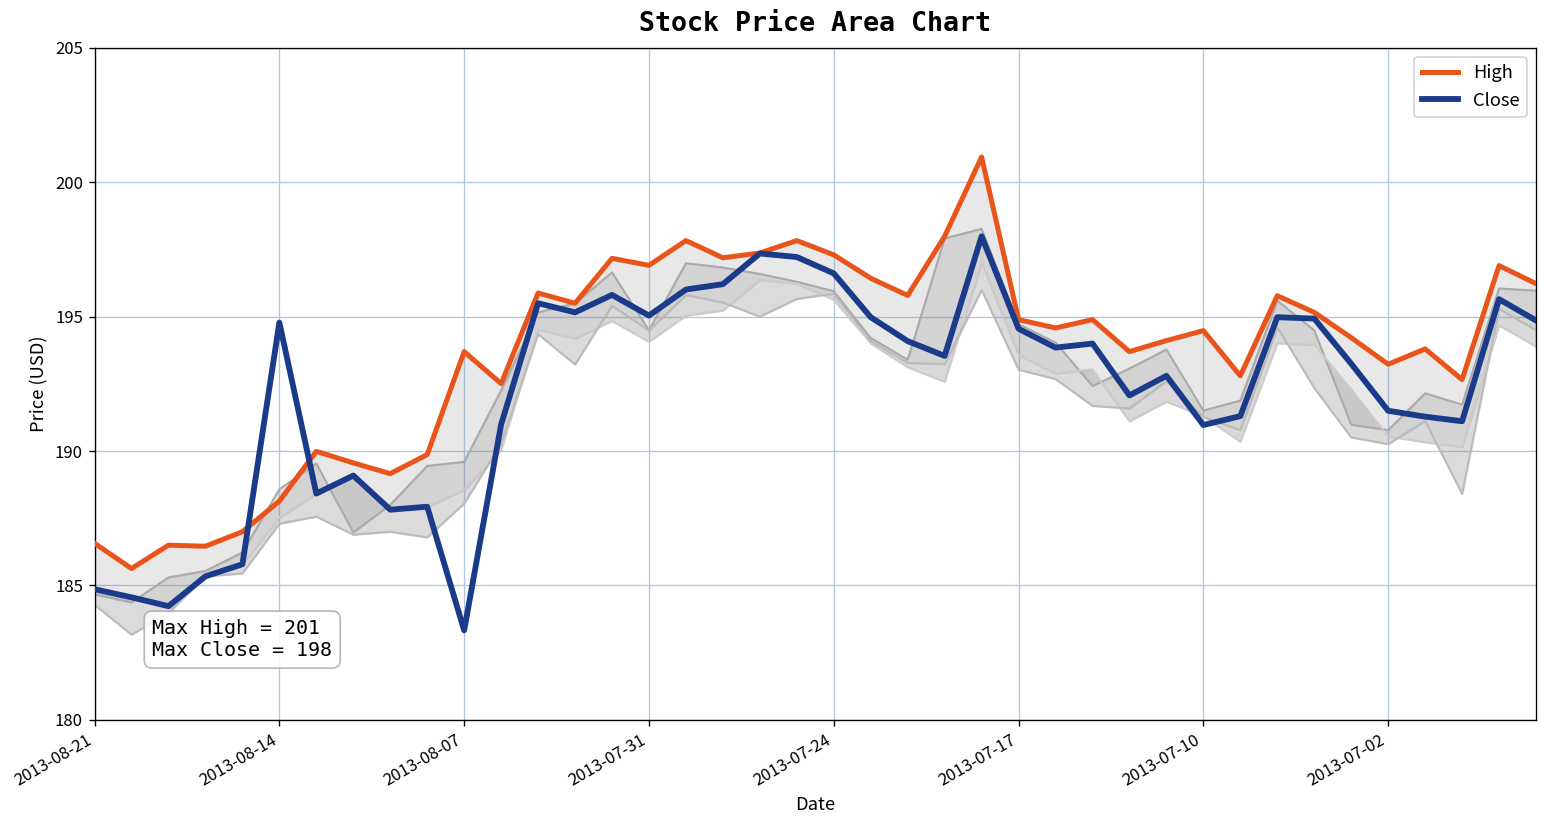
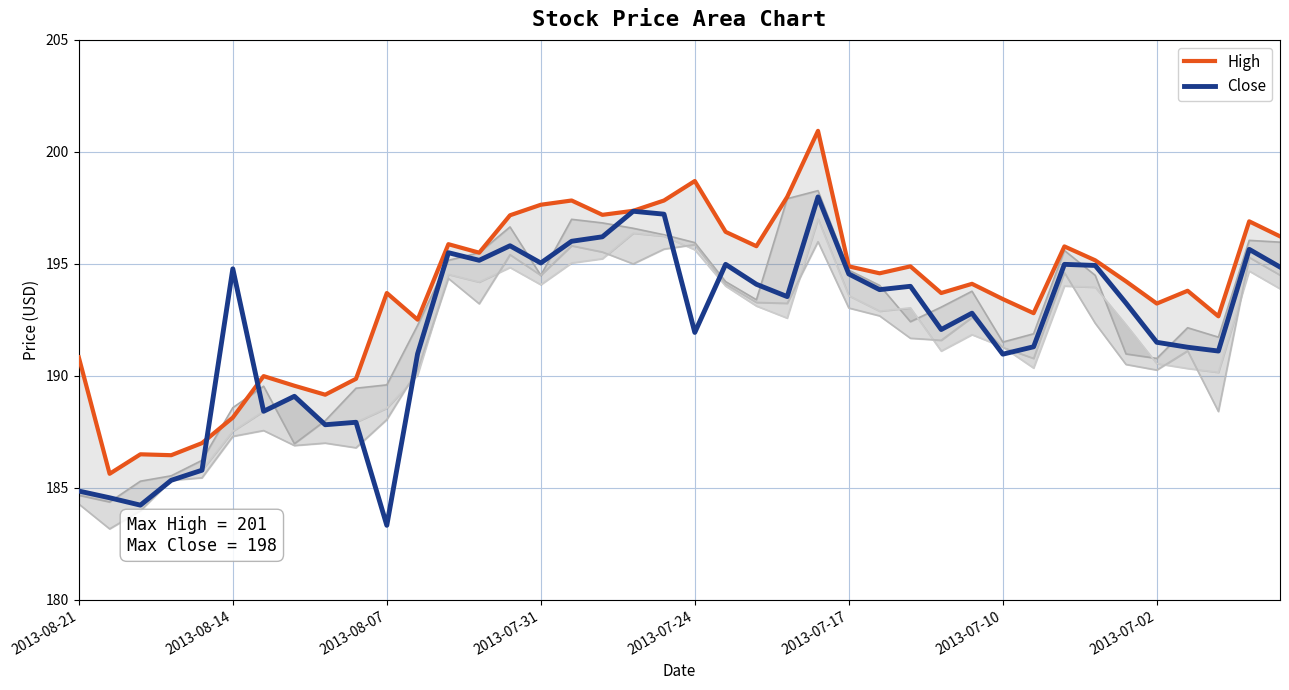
High, 2013-08-21: 186.6 -> 190.8
High, 2013-07-31: 196.9 -> 197.6
High, 2013-07-24: 197.3 -> 198.7
Close, 2013-07-24: 196.6 -> 191.9
High, 2013-07-10: 194.5 -> 193.4
